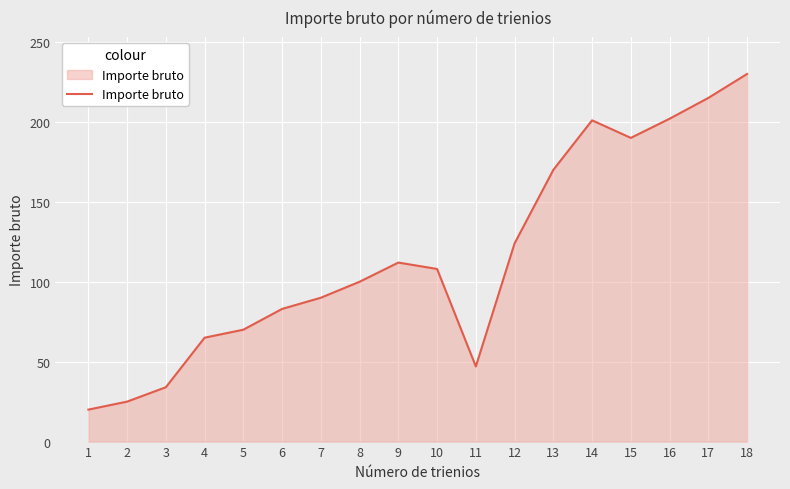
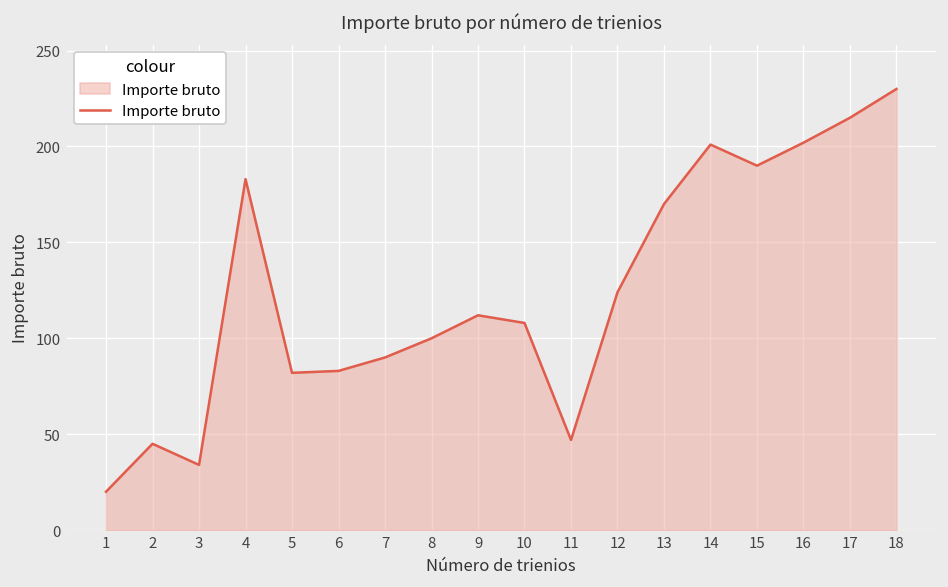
2: 25 -> 45
4: 65 -> 183
5: 70 -> 82
